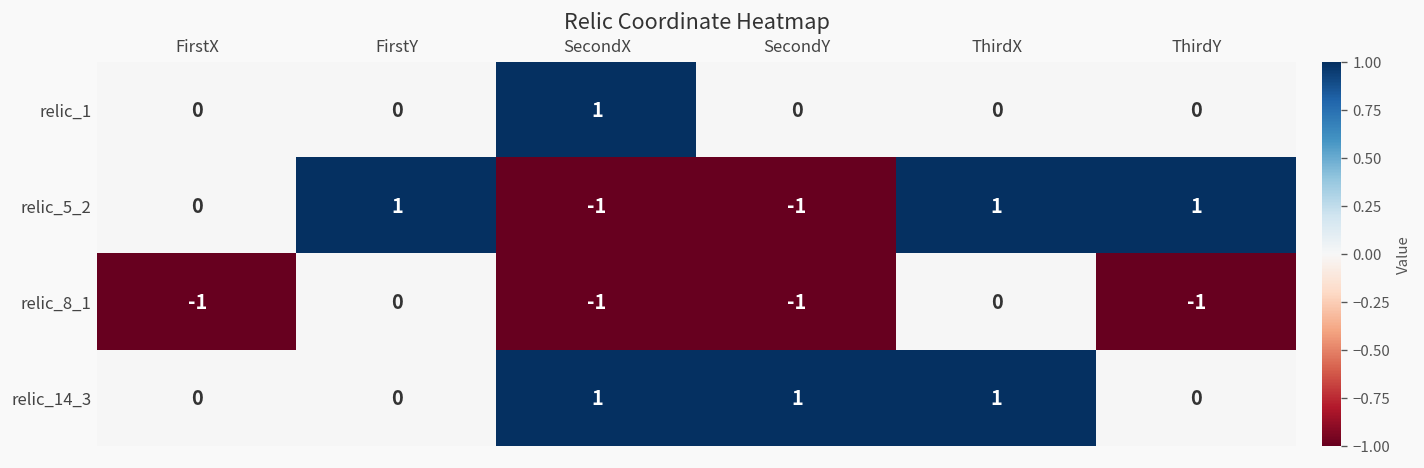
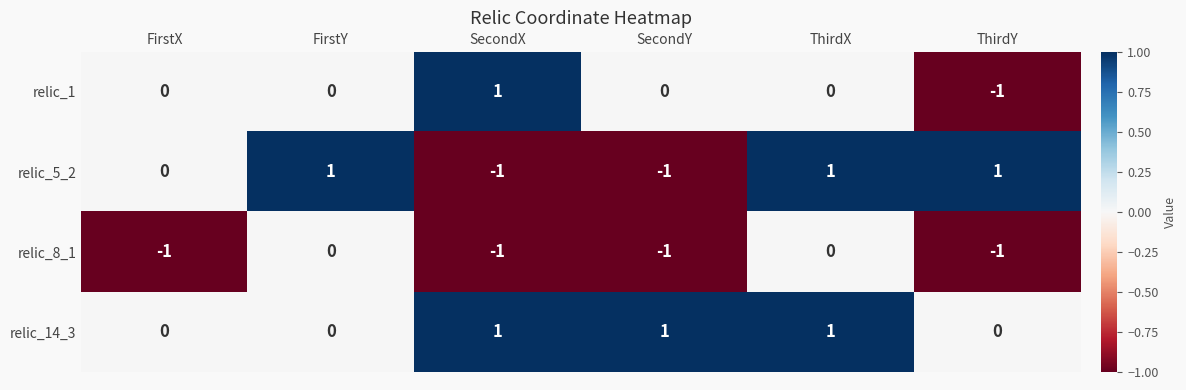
relic_1, ThirdY: 0 -> -1
